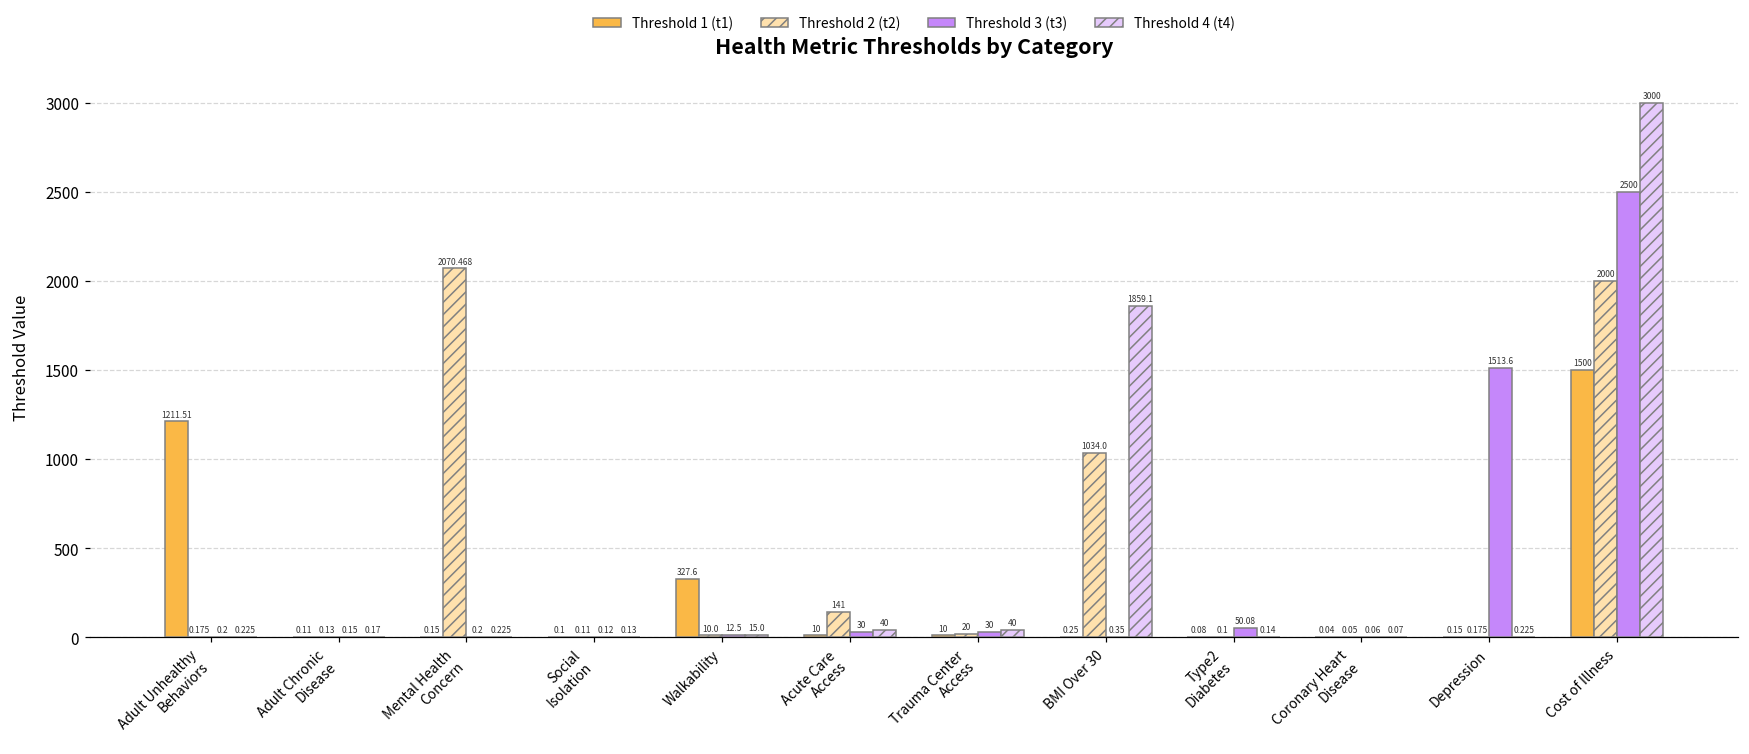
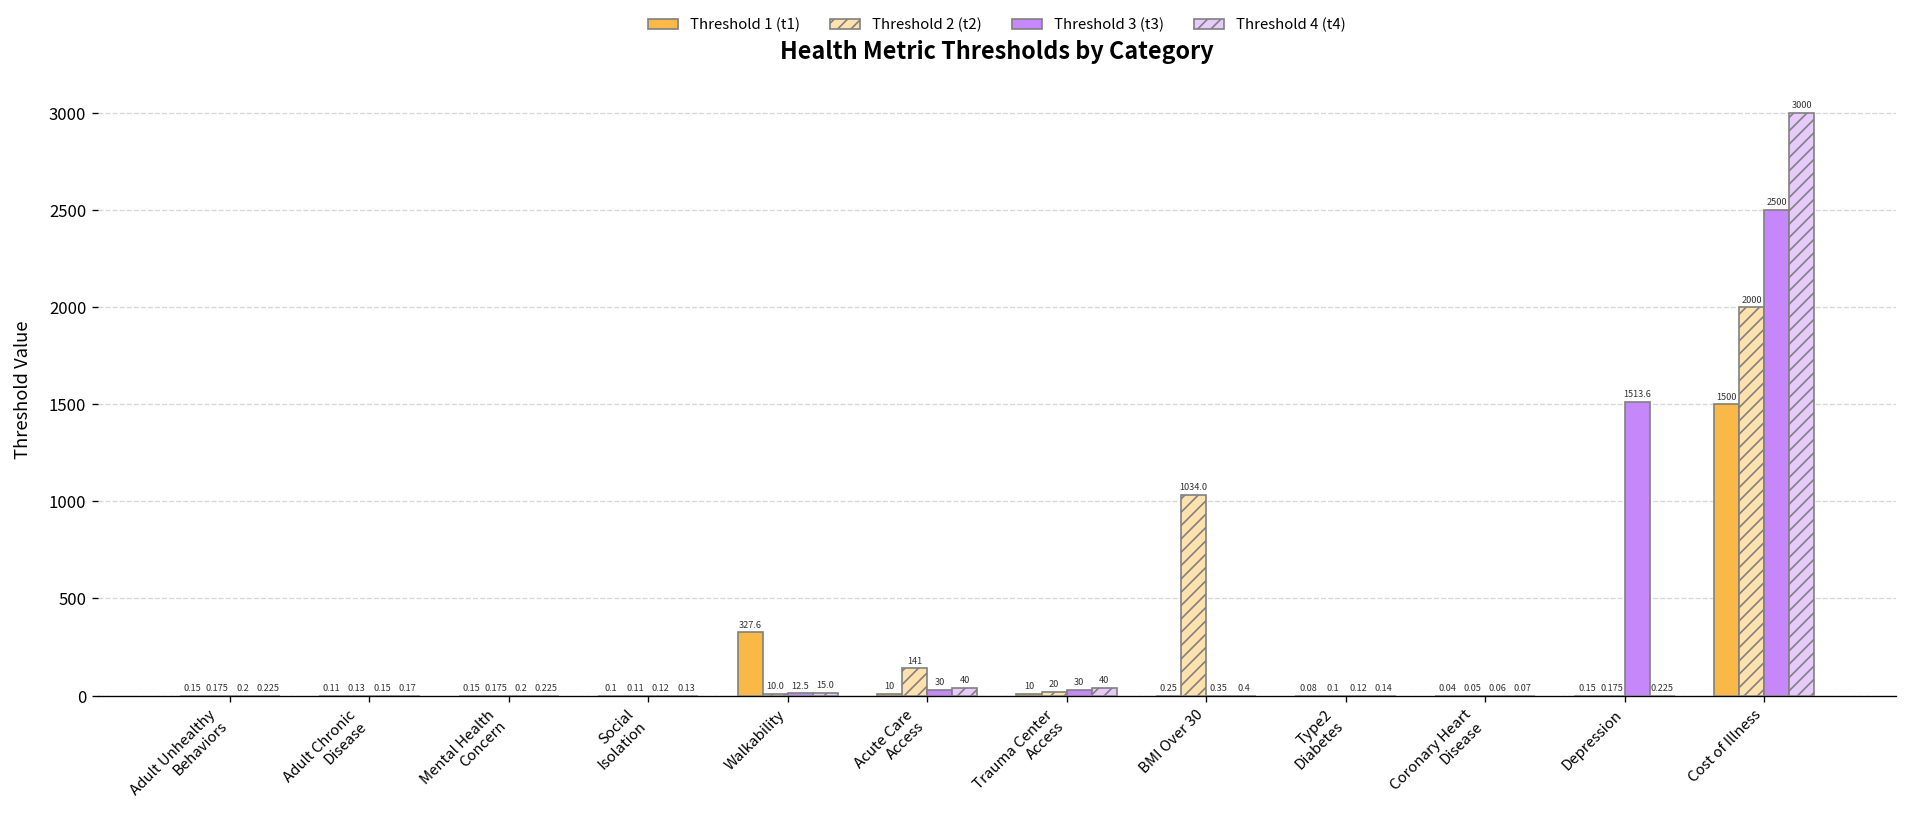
Threshold 1 (t1), Adult Unhealthy Behaviors: 1211.51 -> 0.15
Threshold 2 (t2), Mental Health Concern: 2070.468 -> 0.175
Threshold 4 (t4), BMI Over 30: 1859.1 -> 0.4
Threshold 3 (t3), Type2 Diabetes: 50.08 -> 0.12
